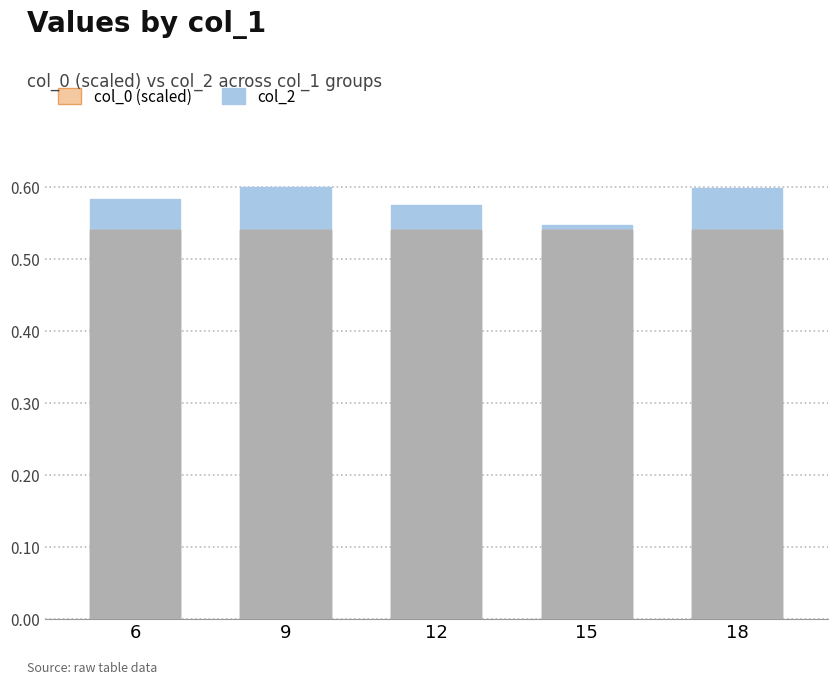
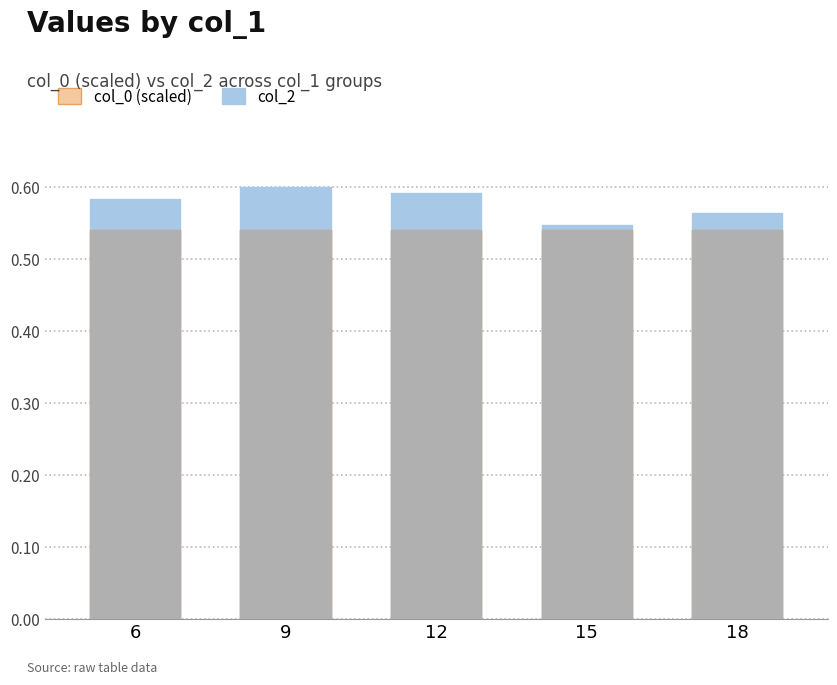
col_2, 12: 0.58 -> 0.59
col_2, 18: 0.60 -> 0.56
